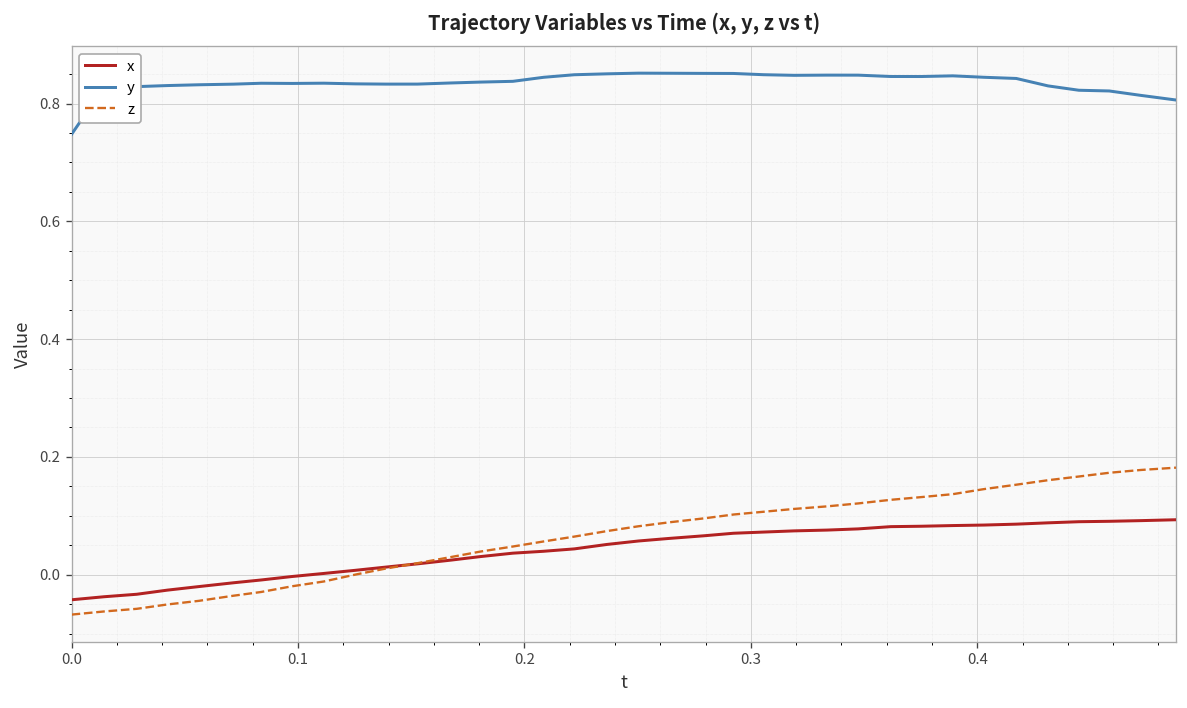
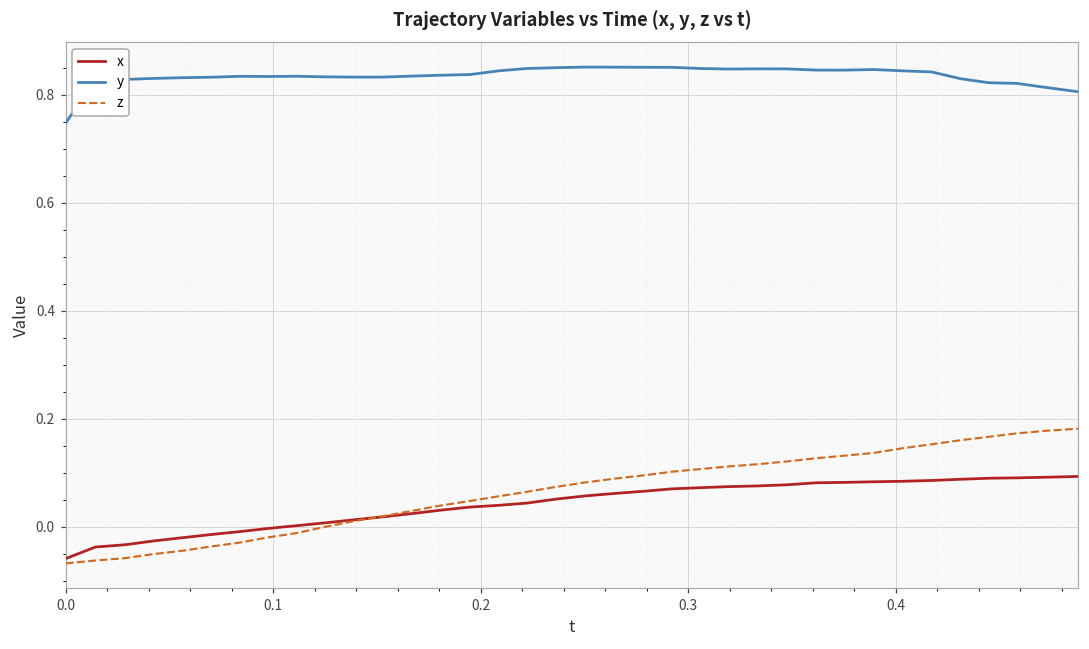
x, 0.0: -0.04 -> -0.06
